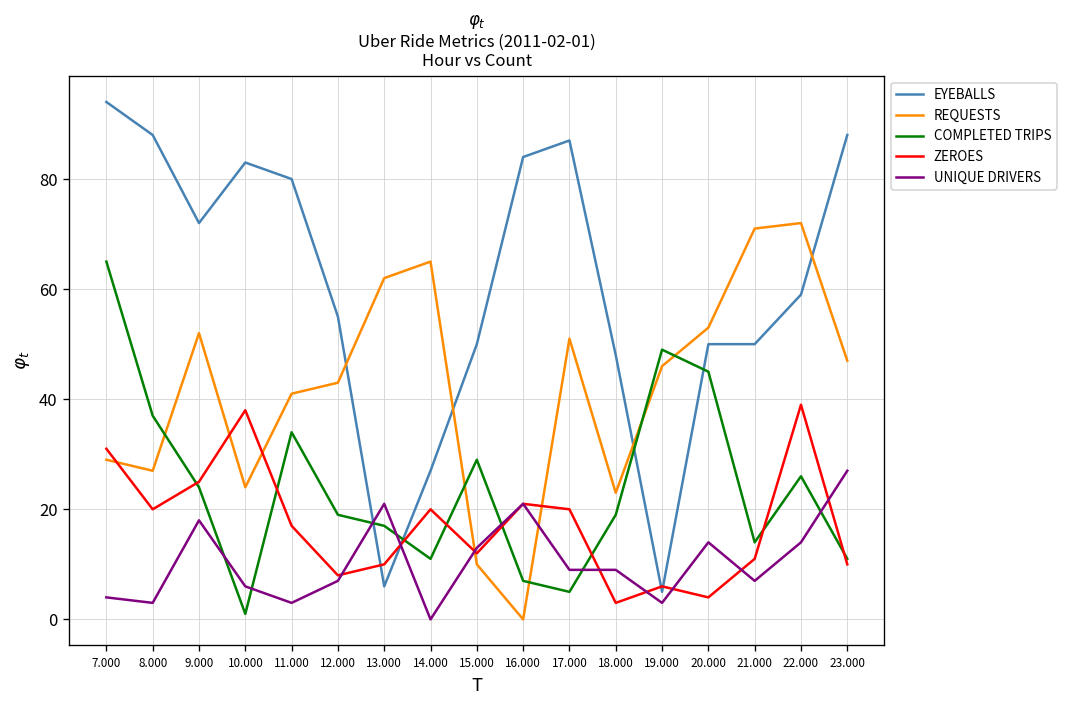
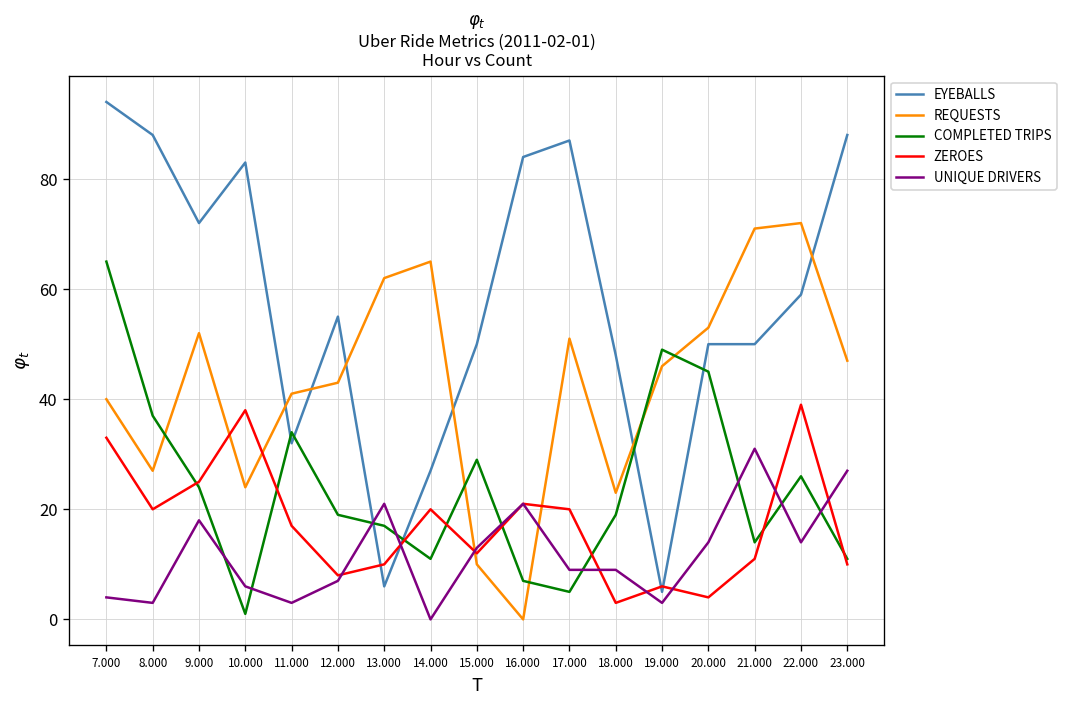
REQUESTS, 7.000: 29 -> 40
ZEROES, 7.000: 31 -> 33
EYEBALLS, 11.000: 80 -> 32
UNIQUE DRIVERS, 21.000: 7 -> 31
